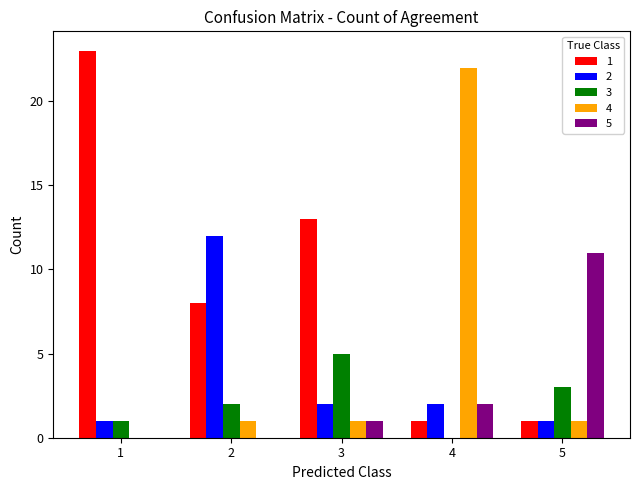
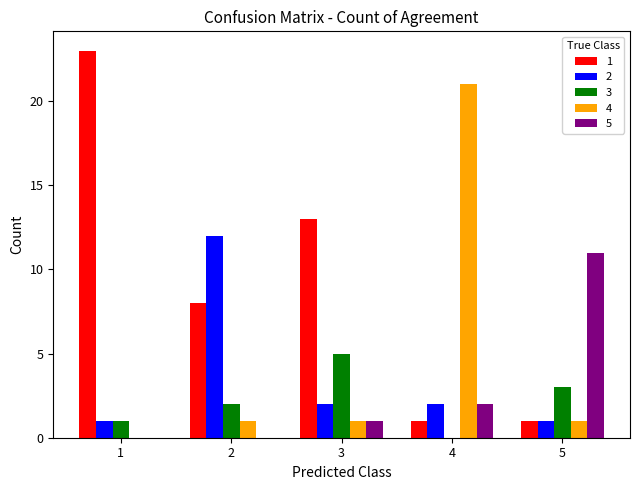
4, 4: 22 -> 21
